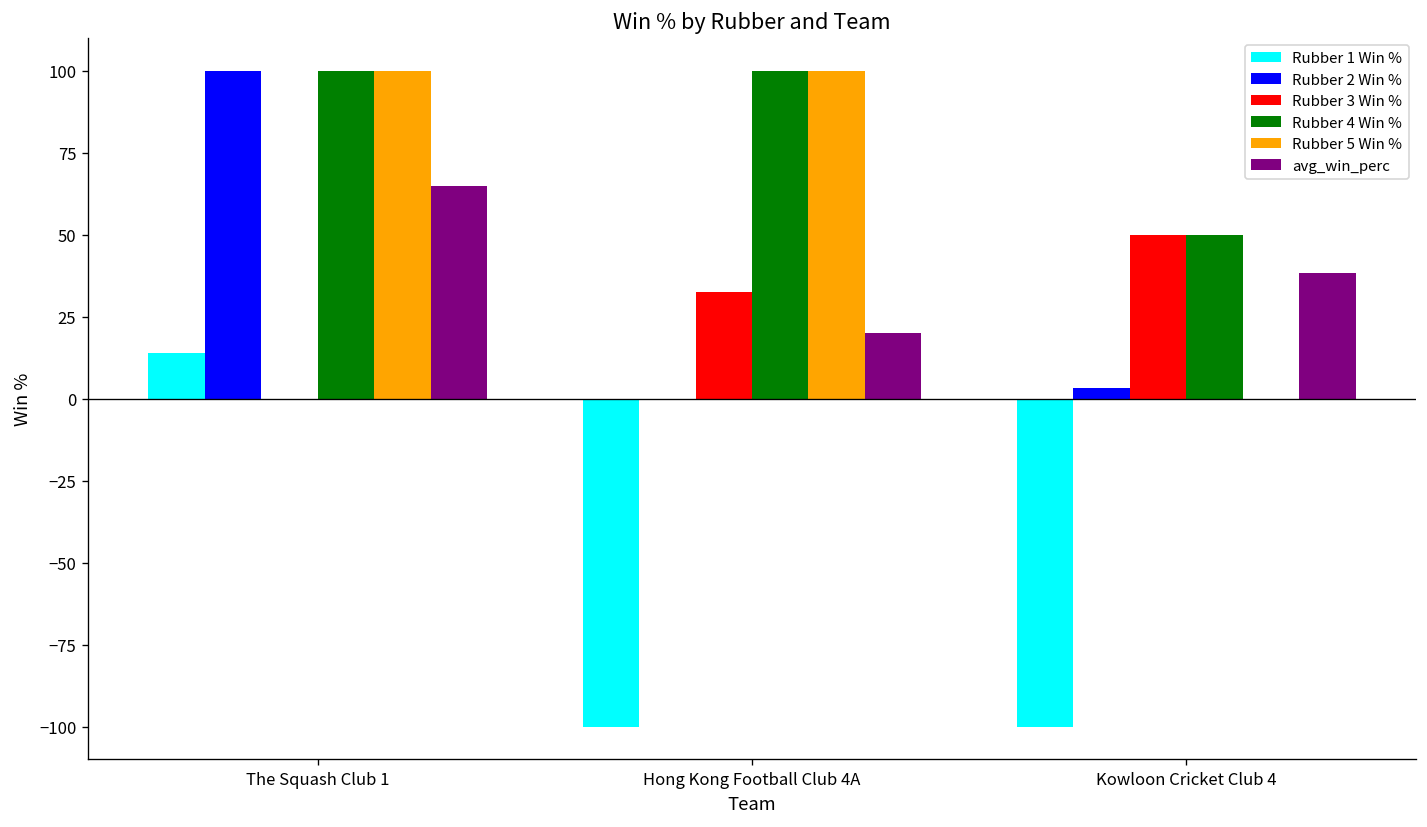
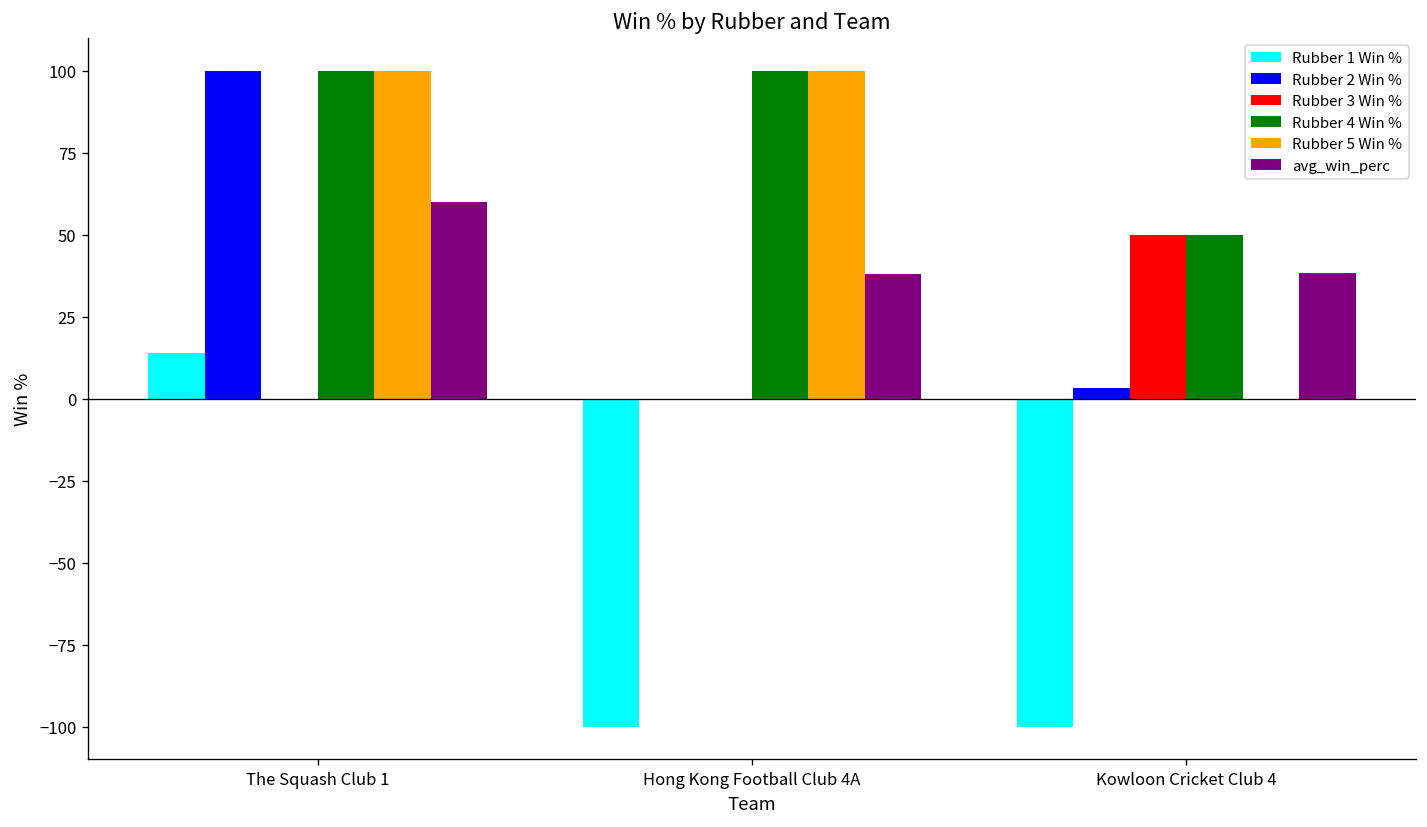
avg_win_perc, The Squash Club 1: 65 -> 60
Rubber 3 Win %, Hong Kong Football Club 4A: 33 -> 0
avg_win_perc, Hong Kong Football Club 4A: 20 -> 38
